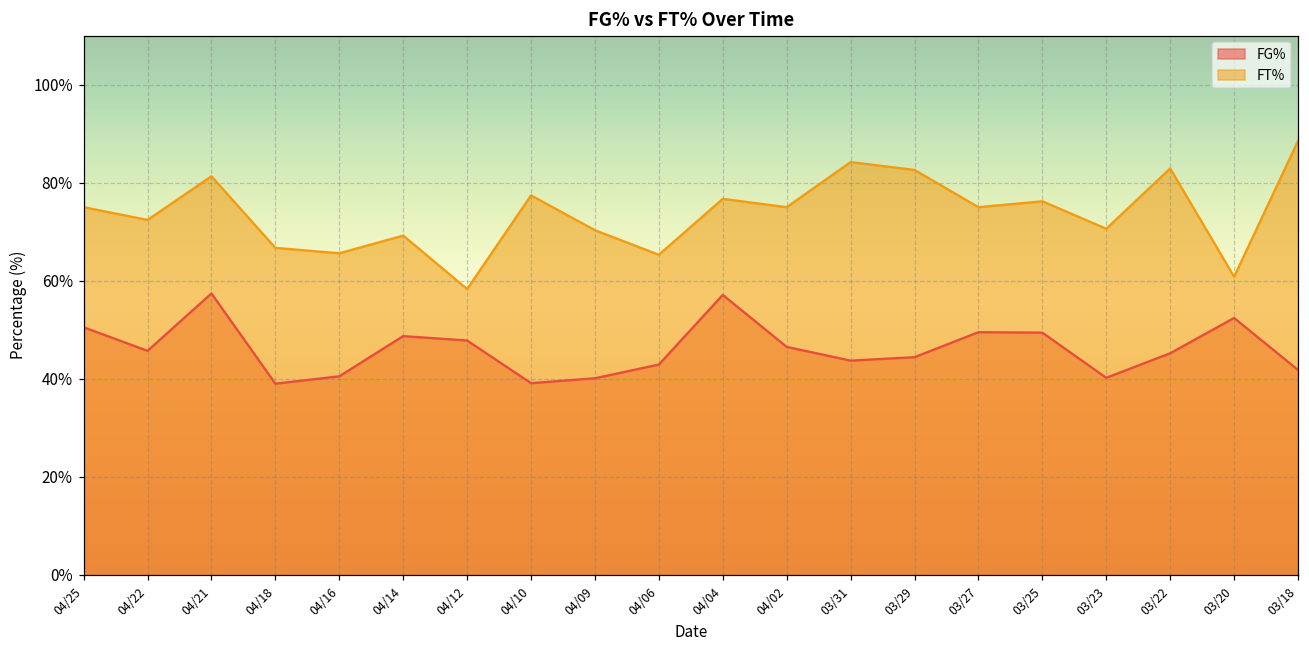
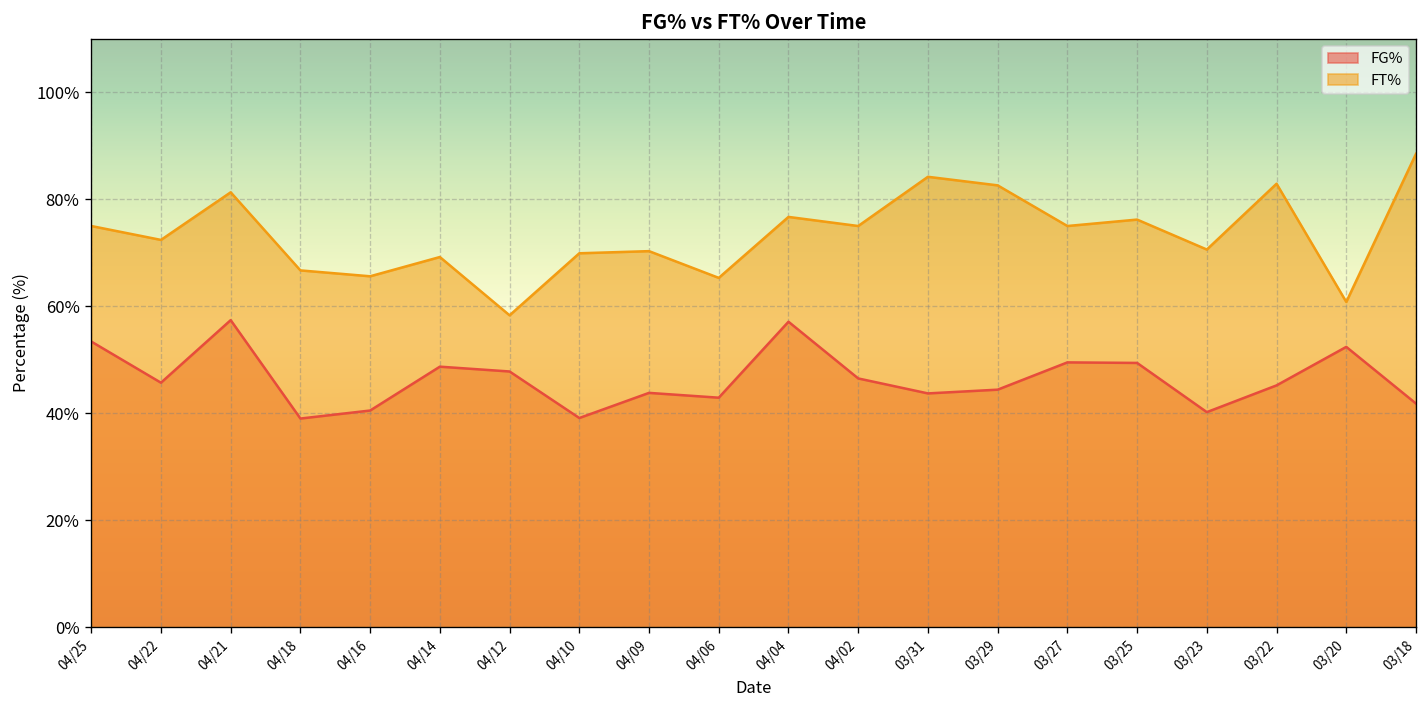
FG%, 04/25: 51% -> 53%
FT%, 04/10: 77% -> 70%
FG%, 04/09: 40% -> 44%
